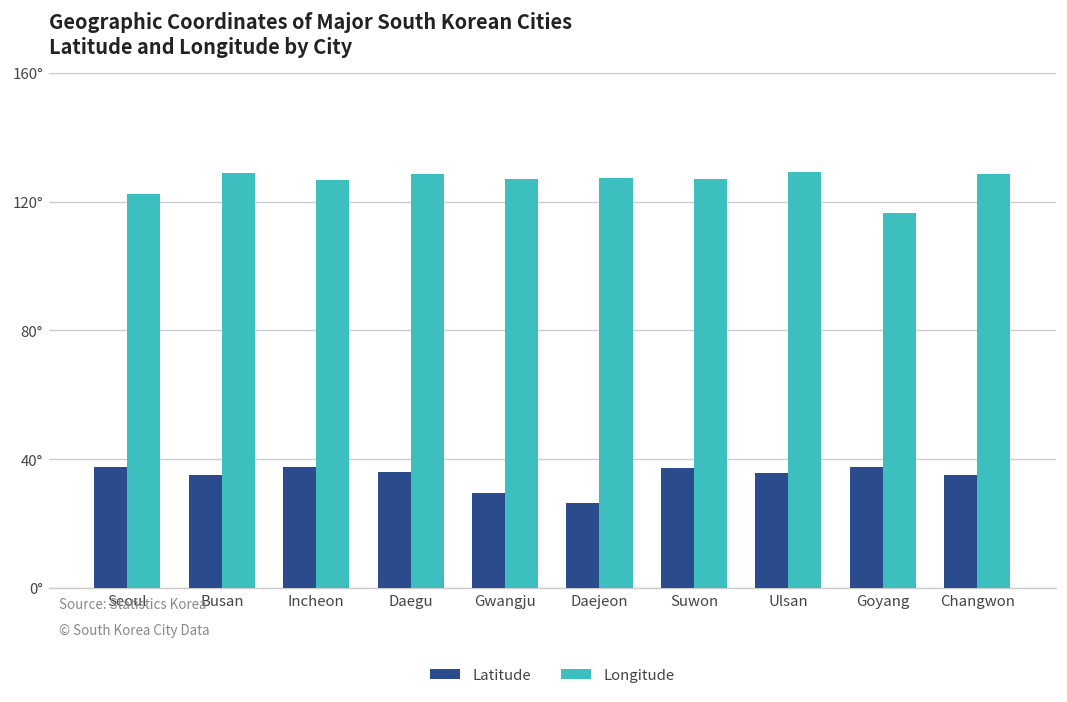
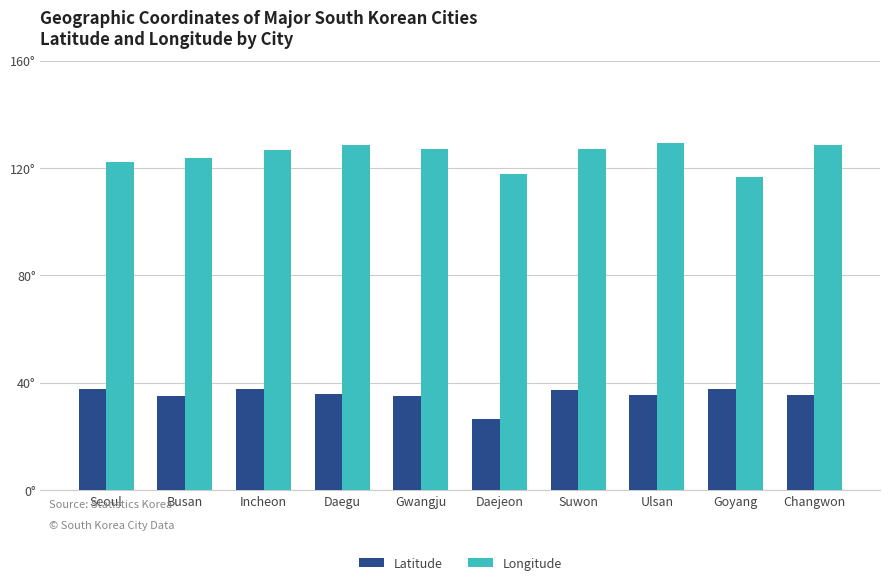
Longitude, Busan: 129° -> 124°
Latitude, Gwangju: 29° -> 35°
Longitude, Daejeon: 127° -> 118°
